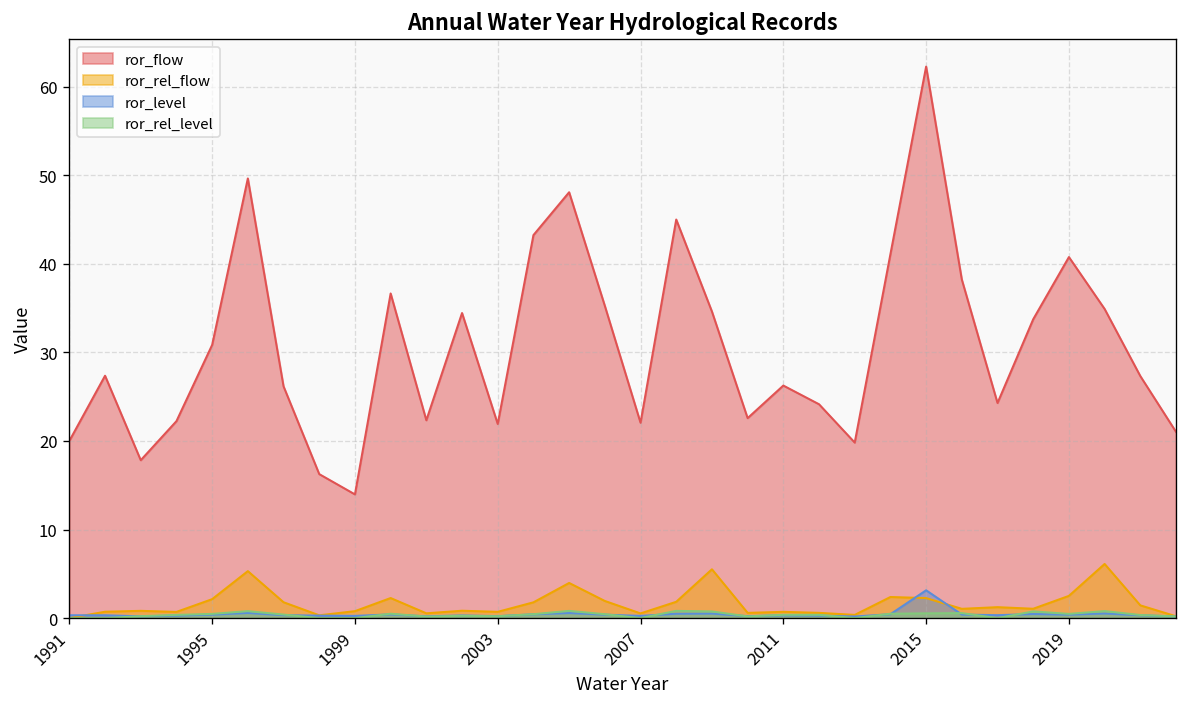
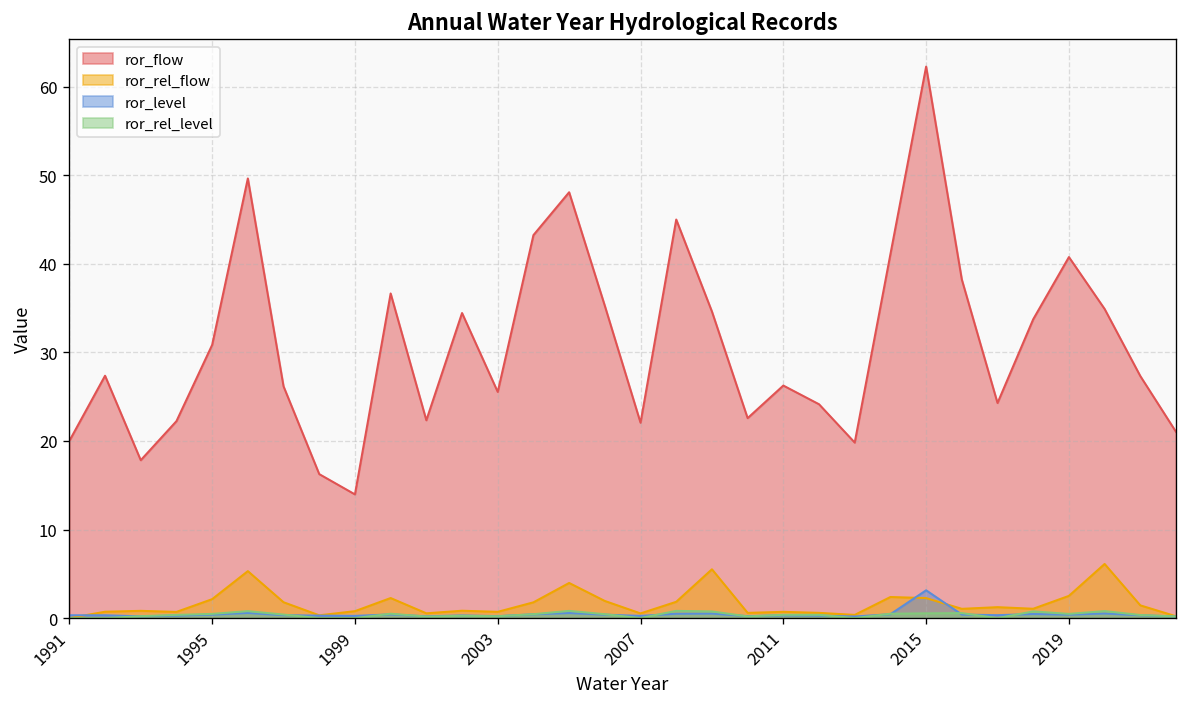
ror_flow, 2003: 22 -> 26
